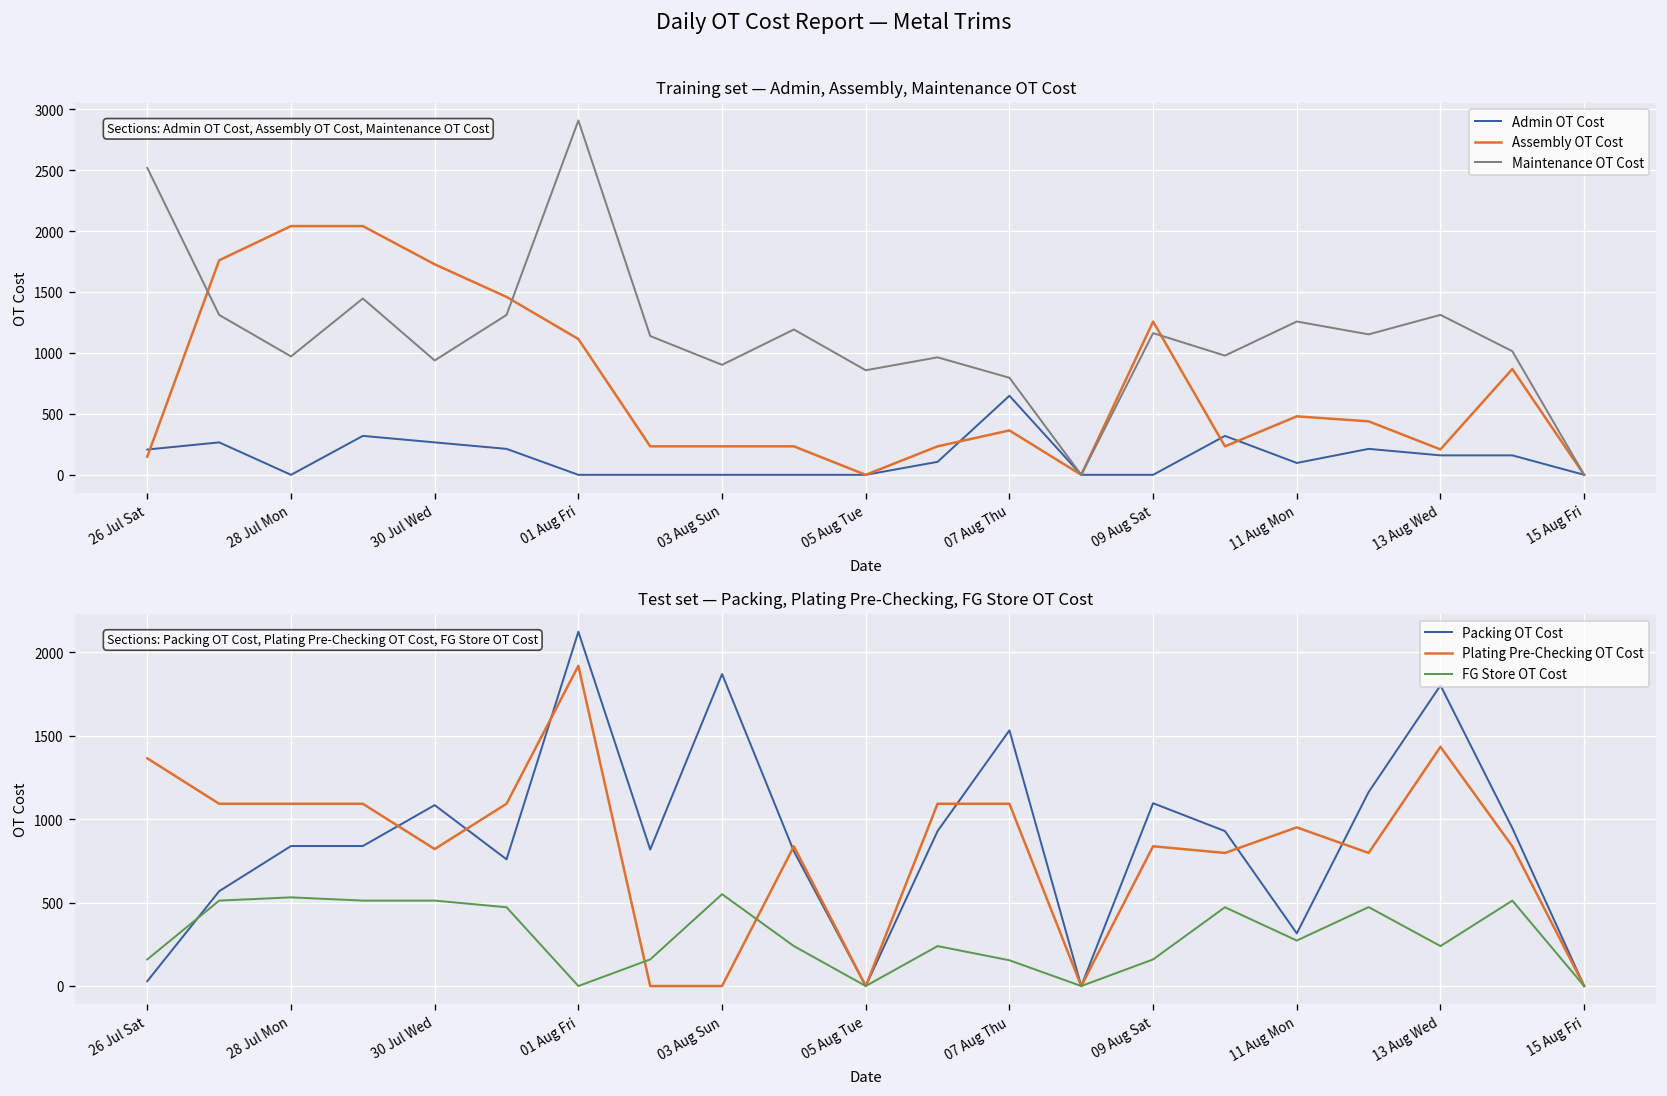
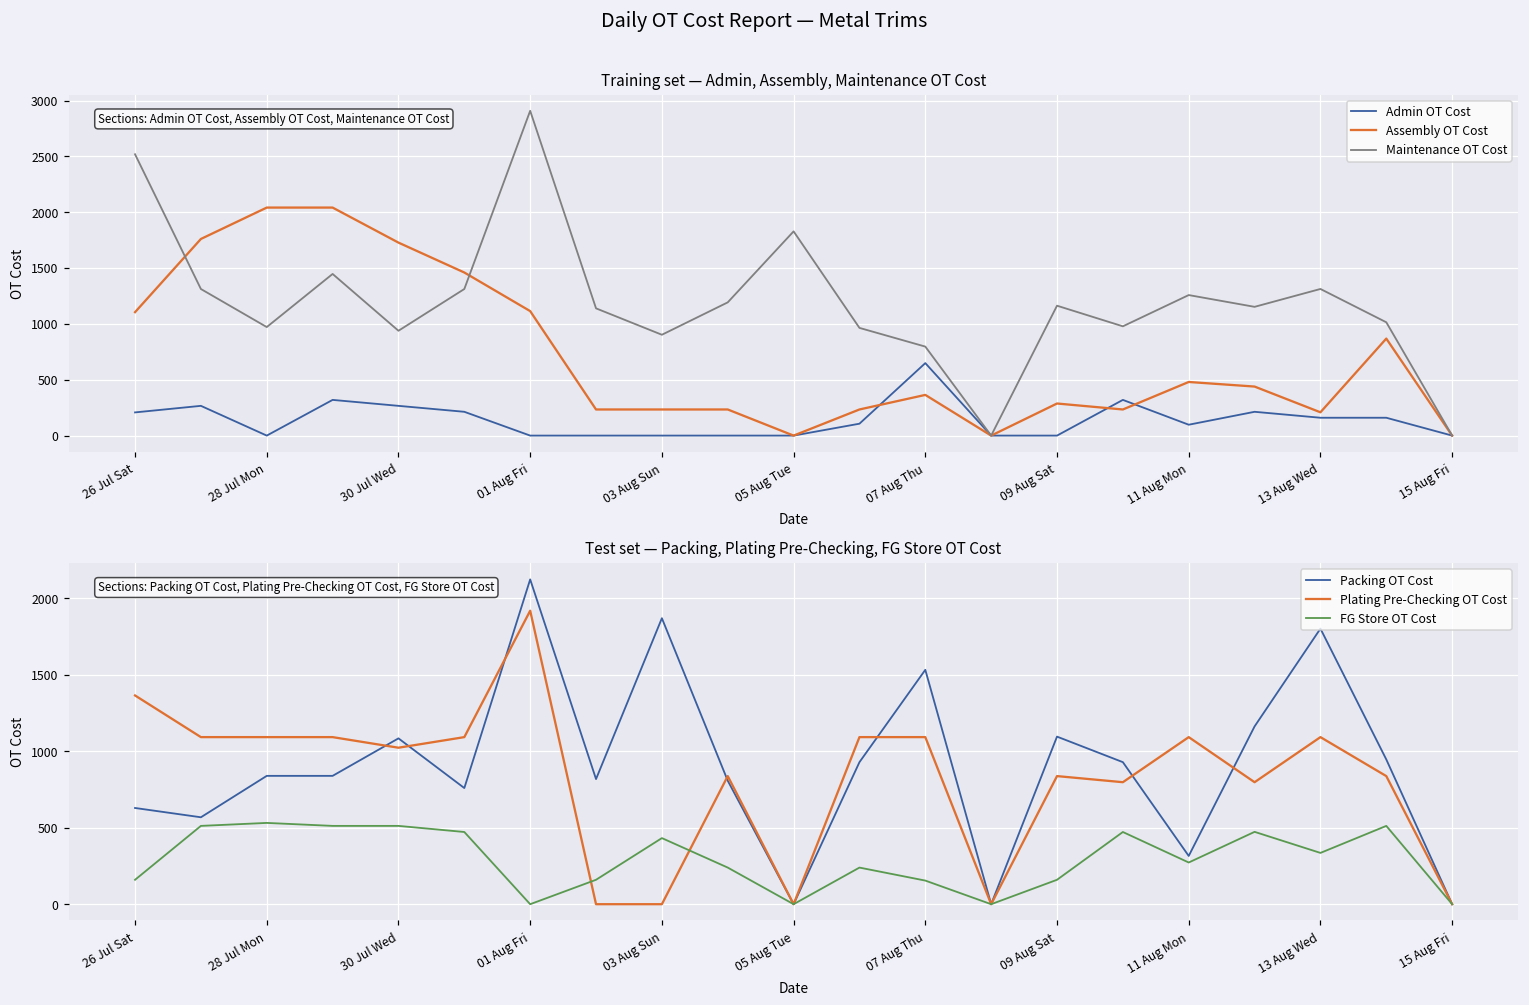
Training set — Admin, Assembly, Maintenance OT Cost, Assembly OT Cost, 26 Jul Sat: 150 -> 1110
Training set — Admin, Assembly, Maintenance OT Cost, Maintenance OT Cost, 05 Aug Tue: 860 -> 1830
Training set — Admin, Assembly, Maintenance OT Cost, Assembly OT Cost, 09 Aug Sat: 1260 -> 290
Test set — Packing, Plating Pre-Checking, FG Store OT Cost, Packing OT Cost, 26 Jul Sat: 30 -> 630
Test set — Packing, Plating Pre-Checking, FG Store OT Cost, Plating Pre-Checking OT Cost, 30 Jul Wed: 820 -> 1020
Test set — Packing, Plating Pre-Checking, FG Store OT Cost, FG Store OT Cost, 03 Aug Sun: 550 -> 430
Test set — Packing, Plating Pre-Checking, FG Store OT Cost, Plating Pre-Checking OT Cost, 11 Aug Mon: 950 -> 1090
Test set — Packing, Plating Pre-Checking, FG Store OT Cost, Plating Pre-Checking OT Cost, 13 Aug Wed: 1430 -> 1090
Test set — Packing, Plating Pre-Checking, FG Store OT Cost, FG Store OT Cost, 13 Aug Wed: 240 -> 340
